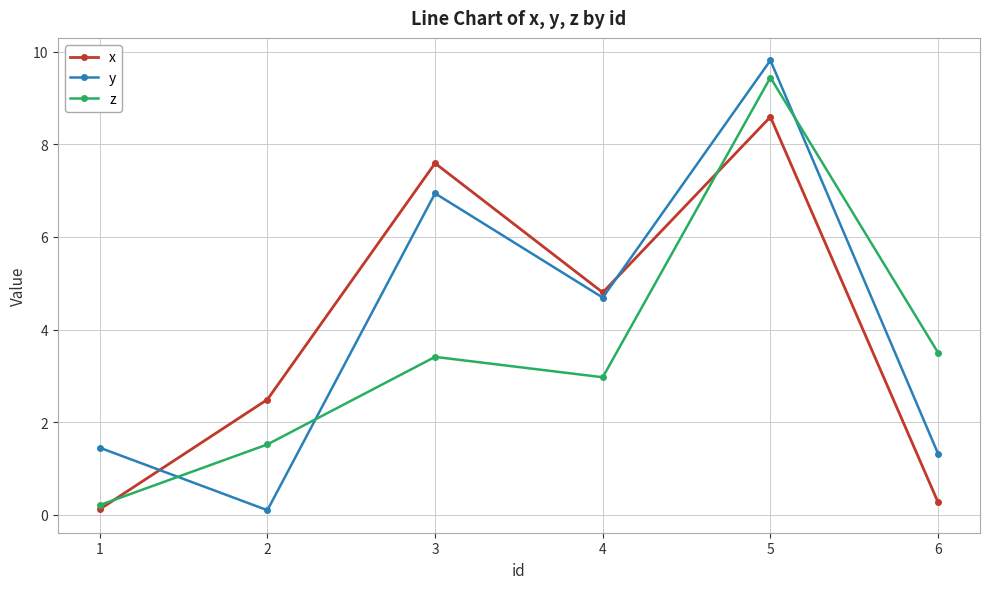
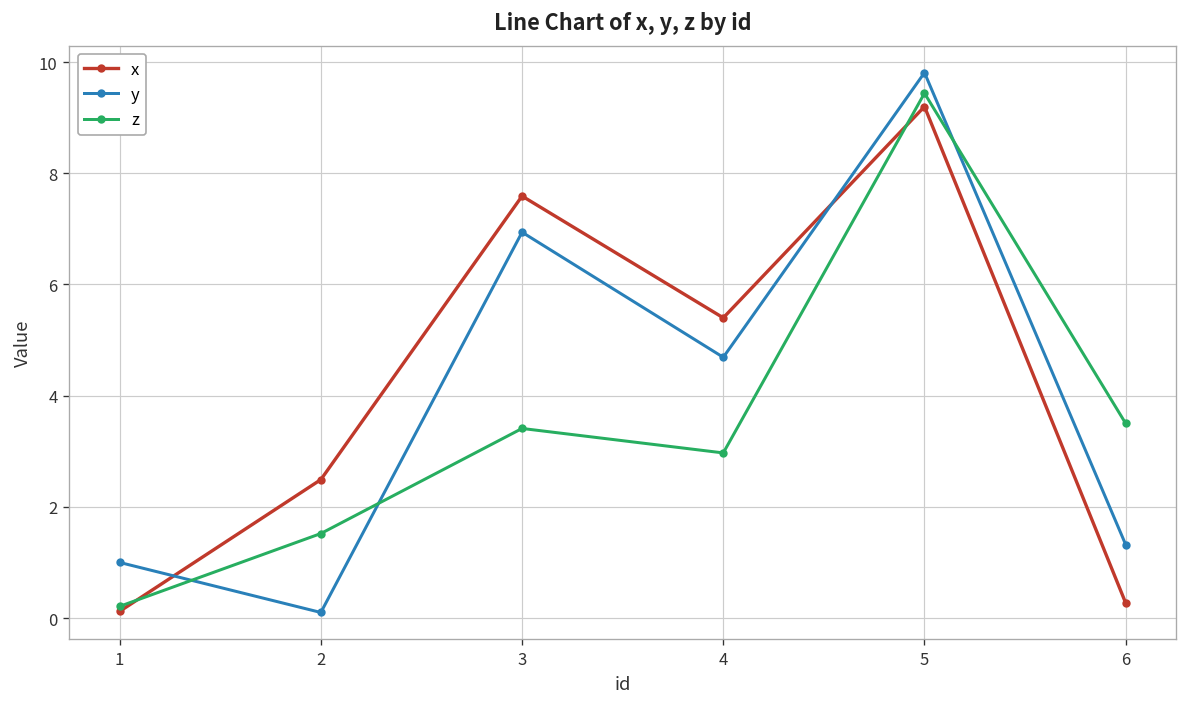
y, 1: 1.5 -> 1.0
x, 4: 4.8 -> 5.4
x, 5: 8.6 -> 9.2
